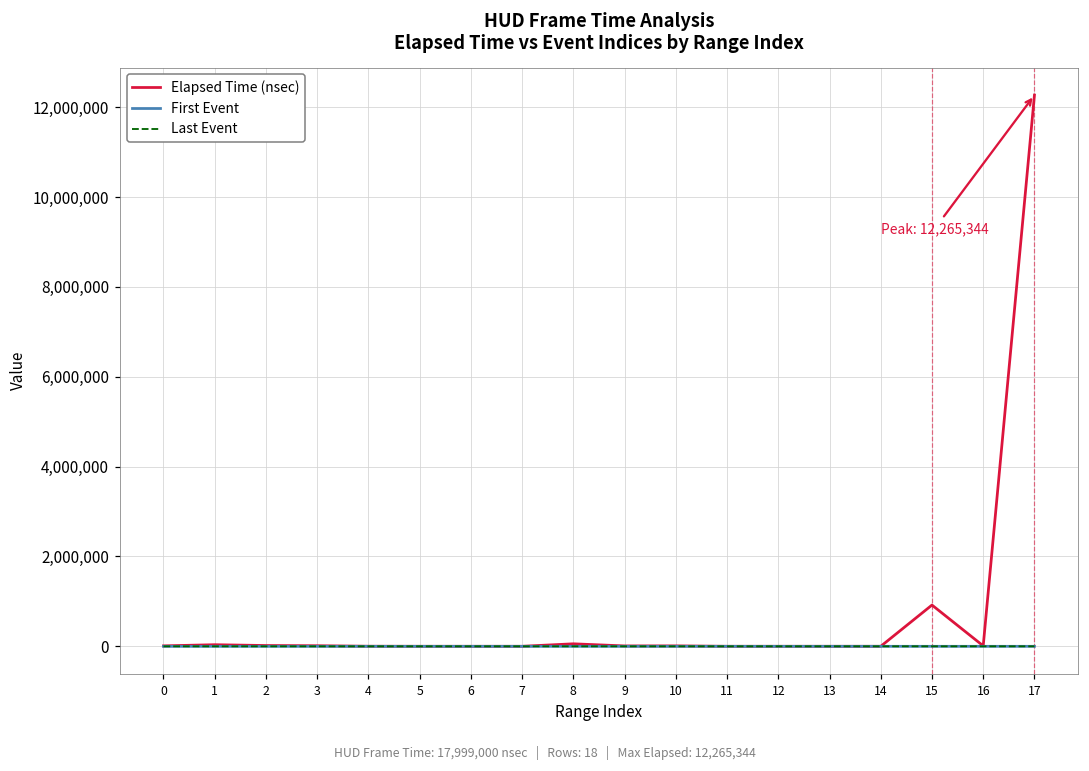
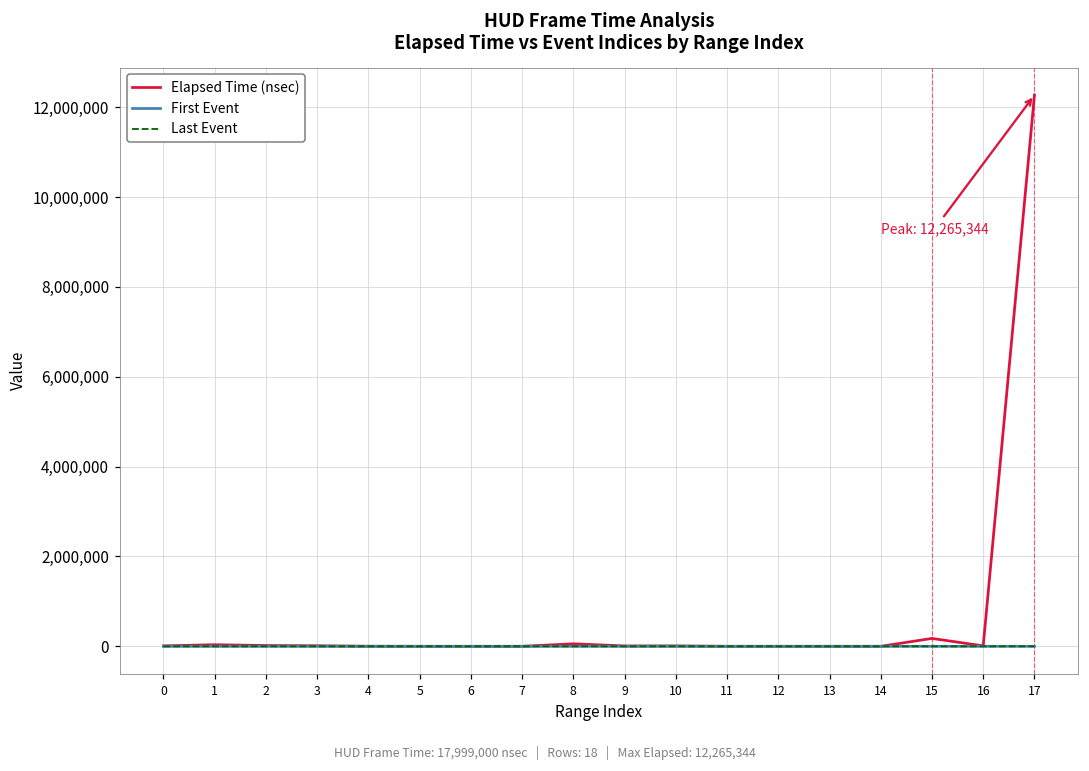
Elapsed Time (nsec), 15: 900,000 -> 200,000
